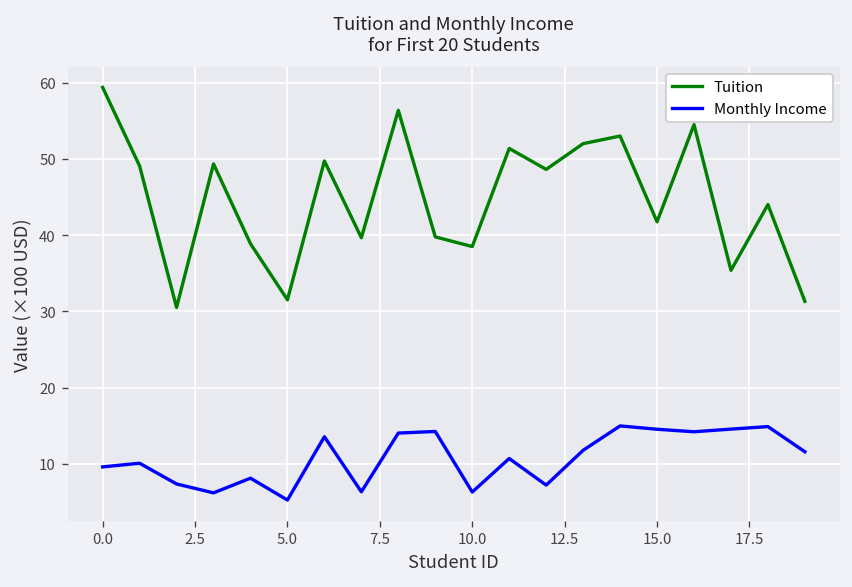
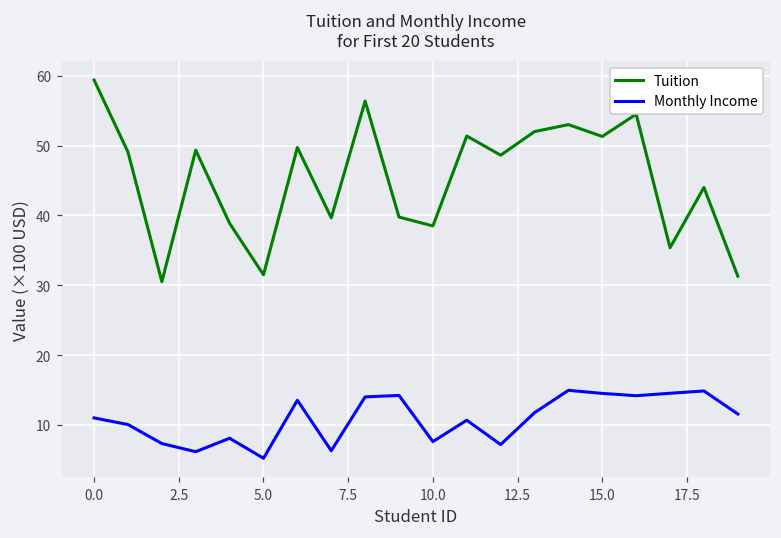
Monthly Income, 0.0: 10 -> 11
Monthly Income, 10.0: 6 -> 8
Tuition, 15.0: 42 -> 51
